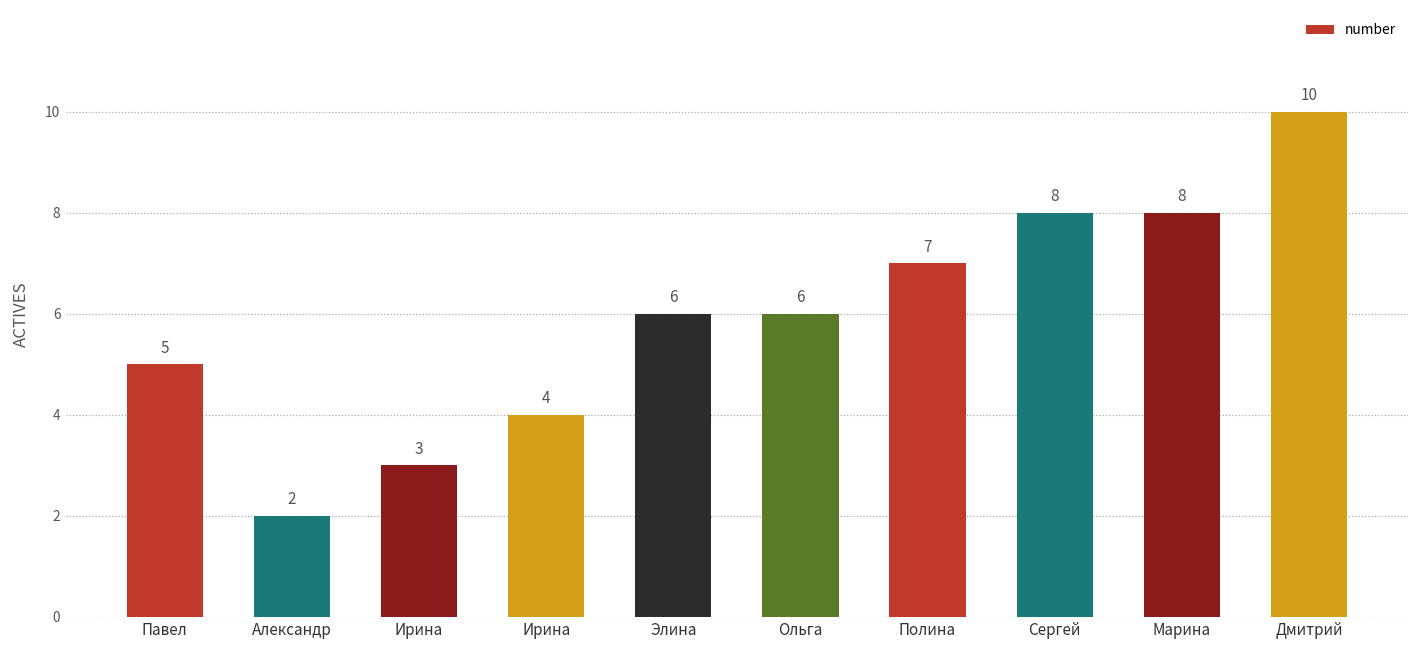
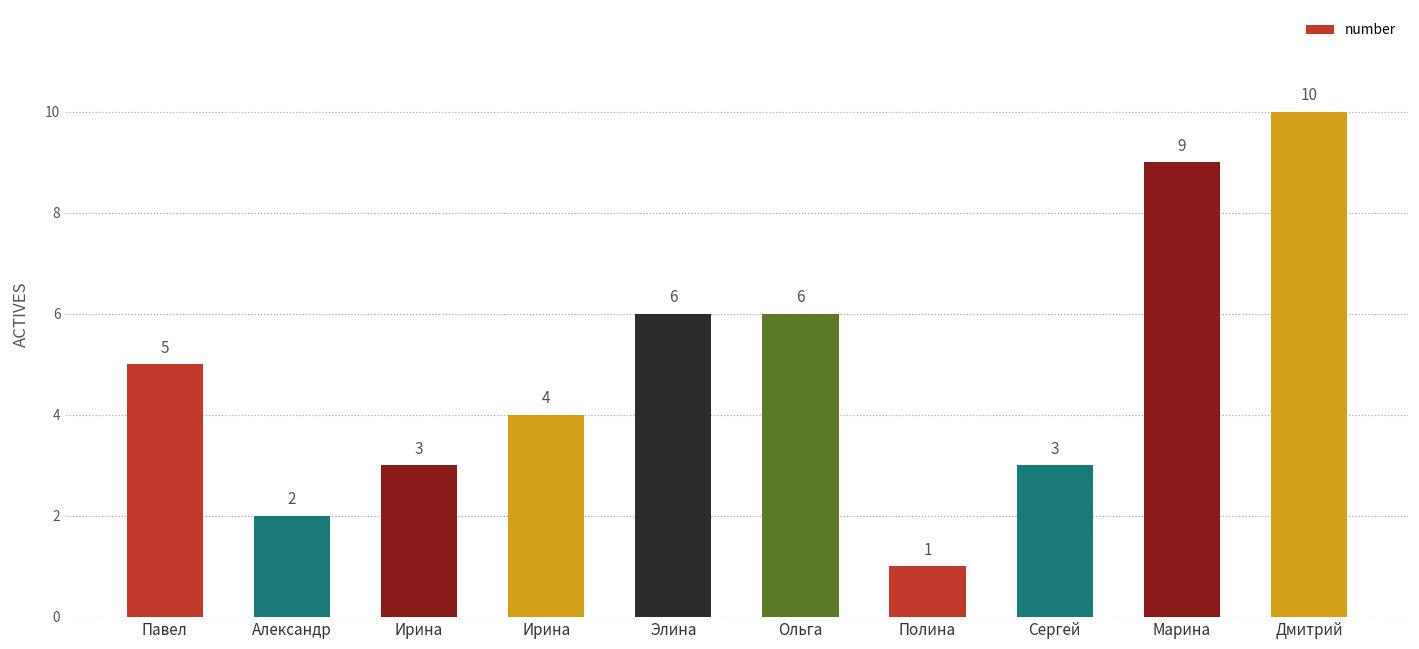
Полина: 7 -> 1
Cергей: 8 -> 3
Марина: 8 -> 9
